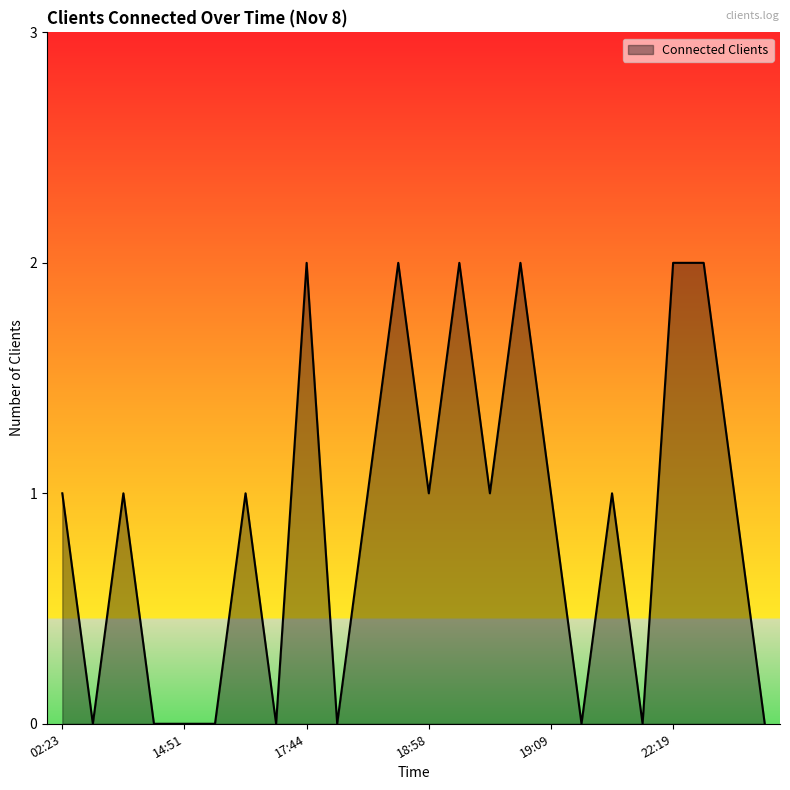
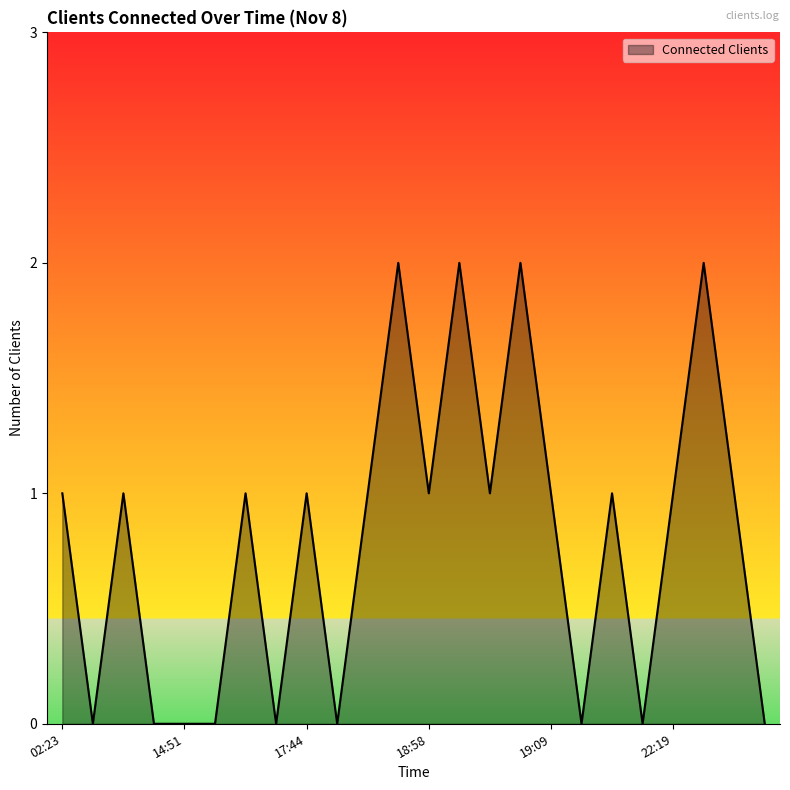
17:44: 2 -> 1
22:19: 2 -> 1
